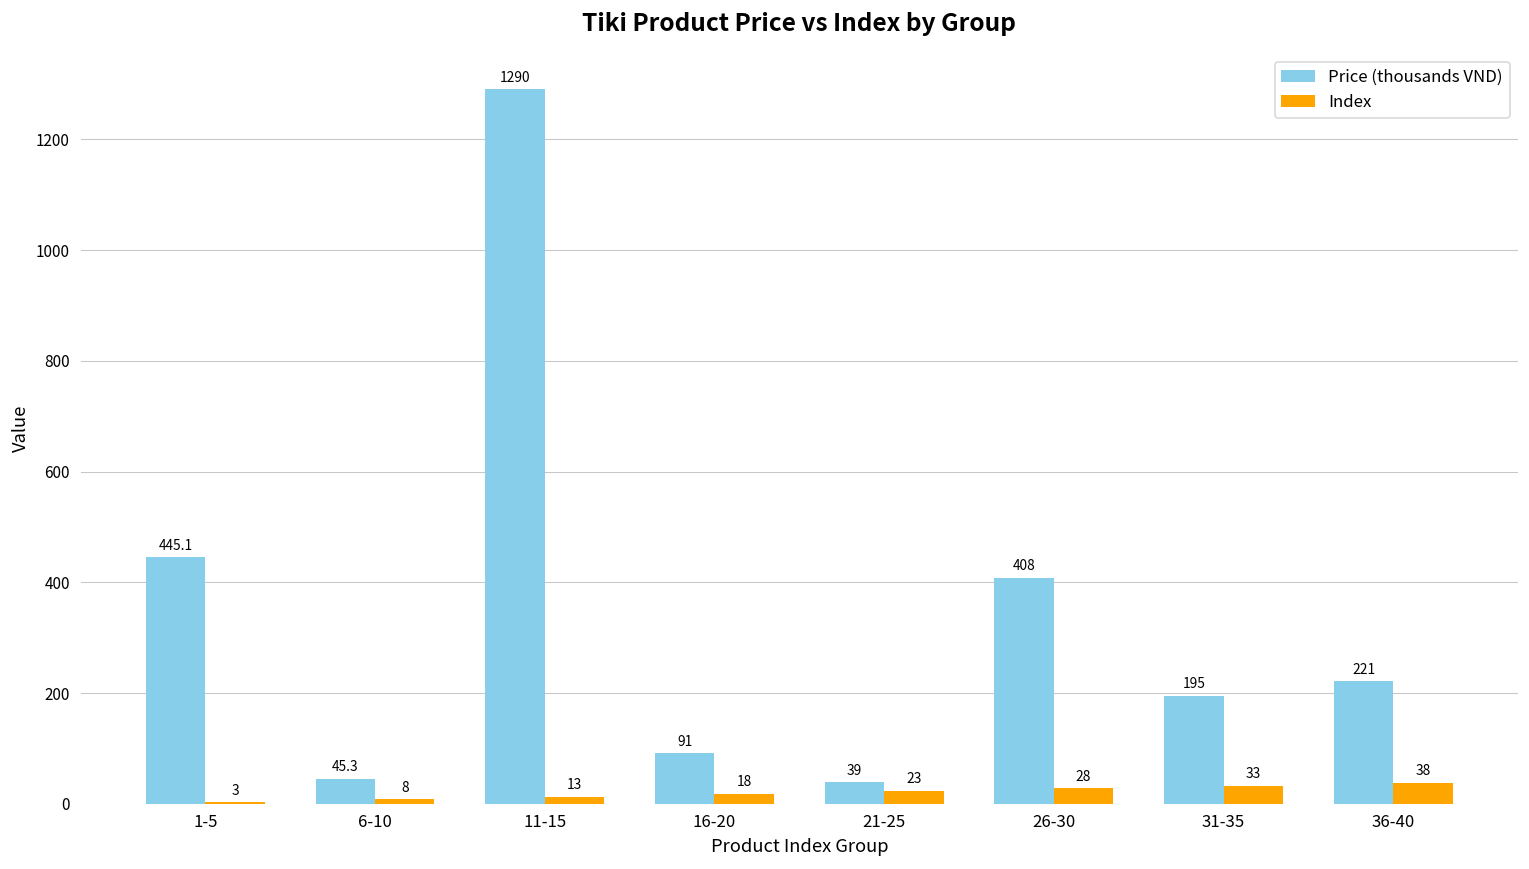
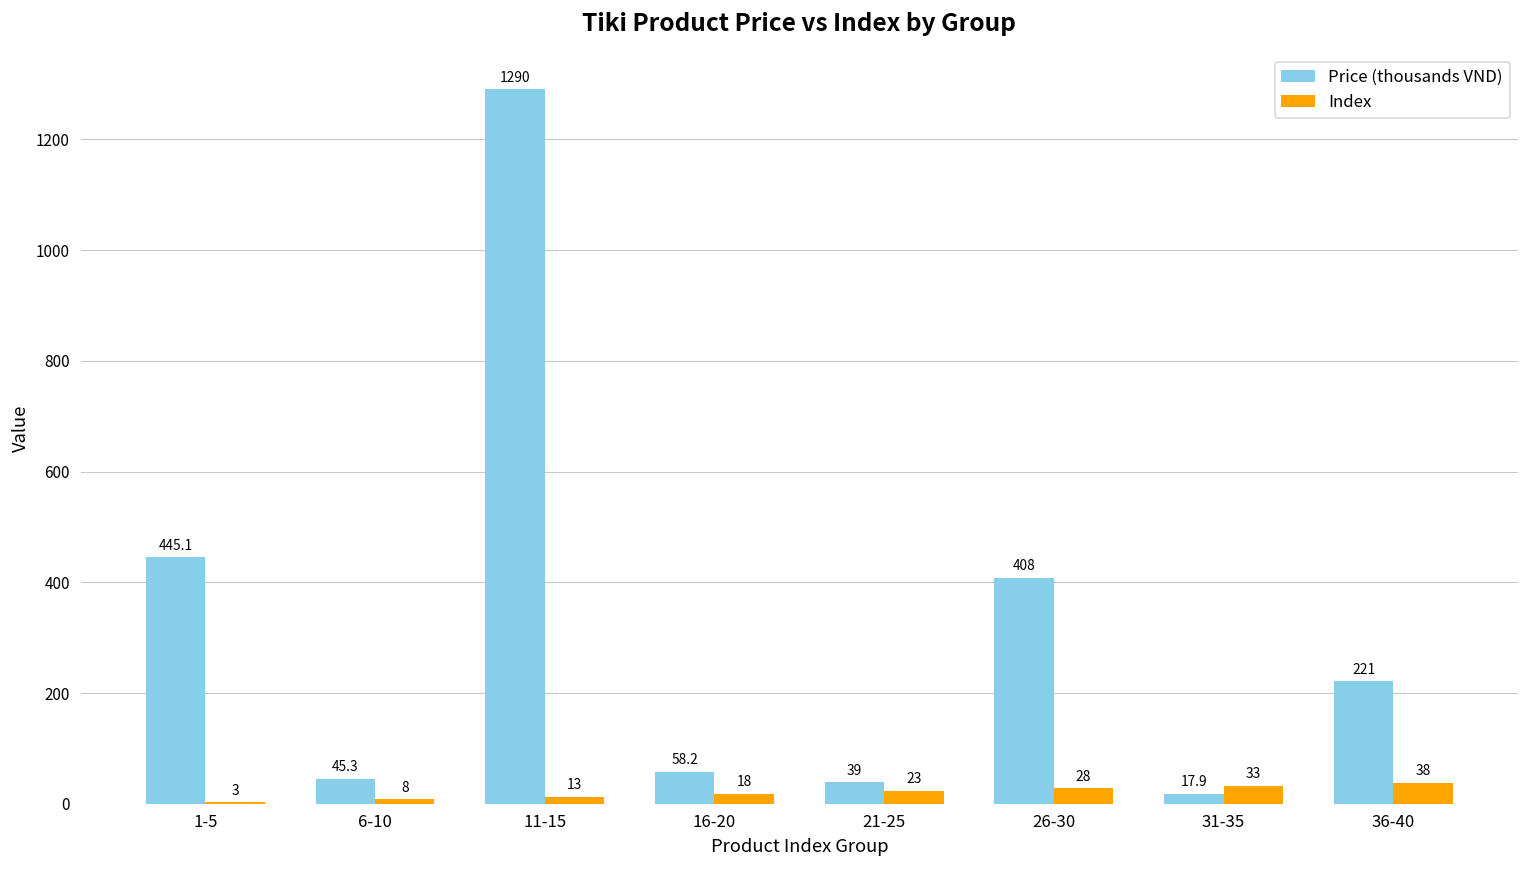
Price (thousands VND), 16-20: 91 -> 58.2
Price (thousands VND), 31-35: 195 -> 17.9
